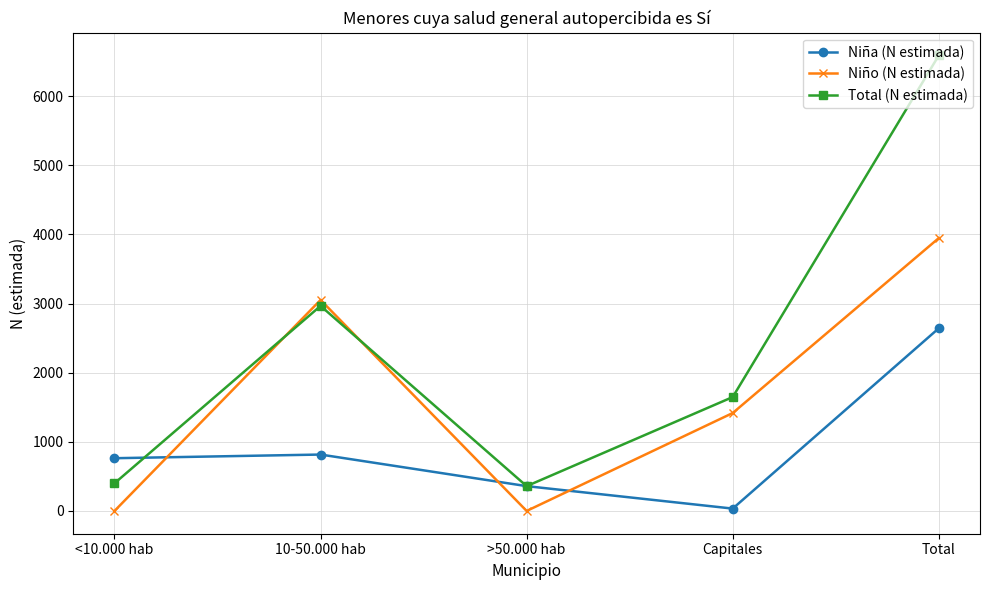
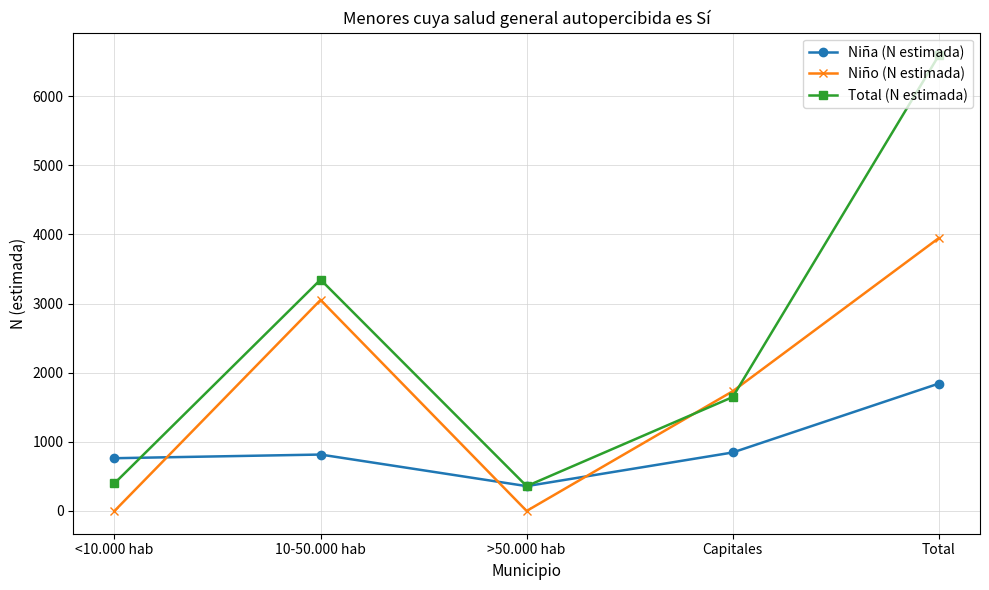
Total (N estimada), 10-50.000 hab: 3000 -> 3300
Niña (N estimada), Capitales: 0 -> 800
Niño (N estimada), Capitales: 1400 -> 1700
Niña (N estimada), Total: 2600 -> 1800
